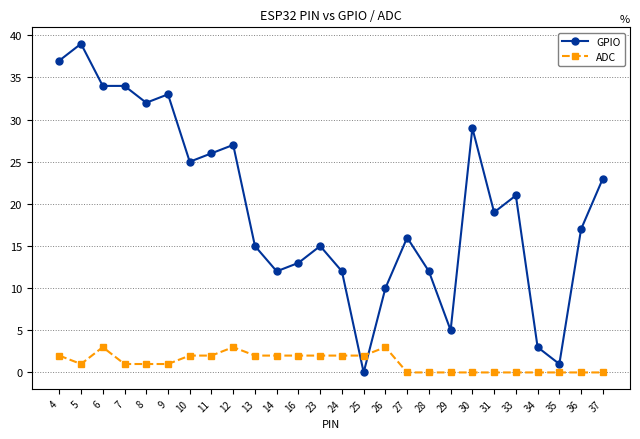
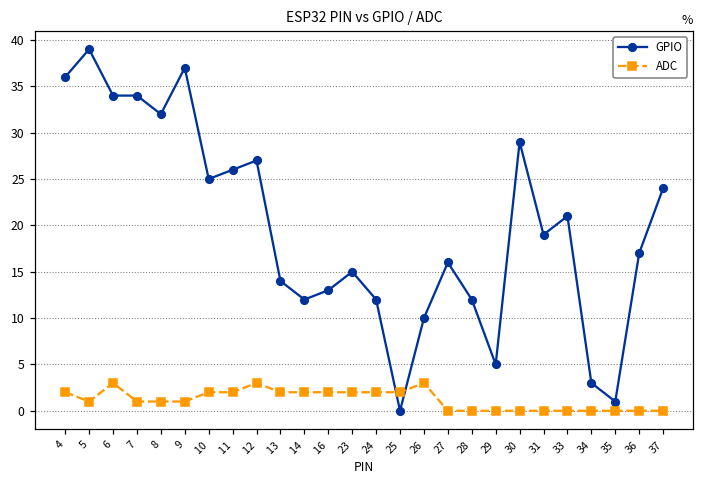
GPIO, 4: 37 -> 36
GPIO, 9: 33 -> 37
GPIO, 13: 15 -> 14
GPIO, 37: 23 -> 24
